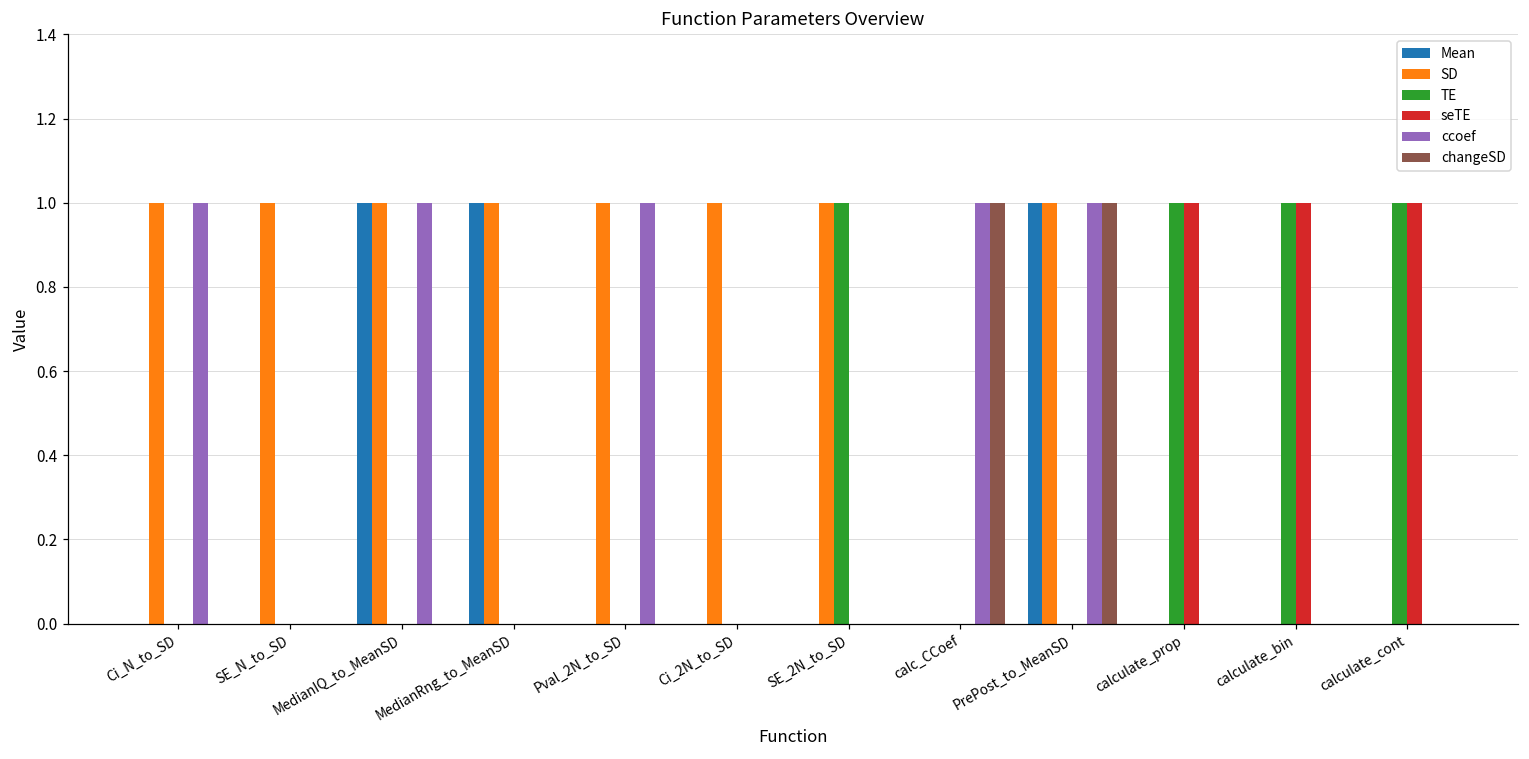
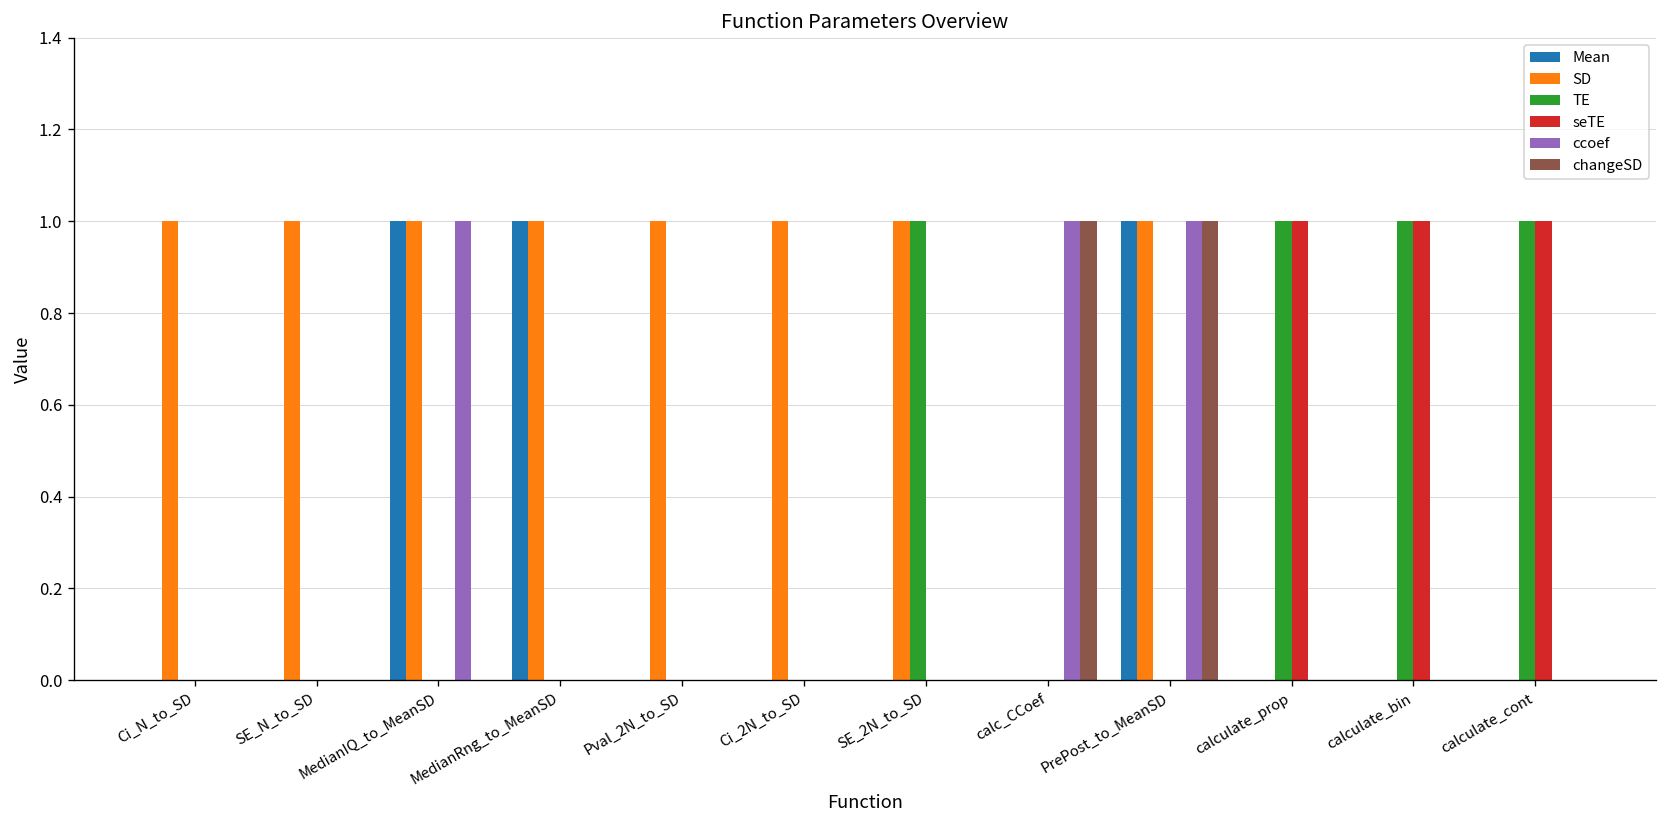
ccoef, Ci_N_to_SD: 1 -> 0
ccoef, Pval_2N_to_SD: 1 -> 0
